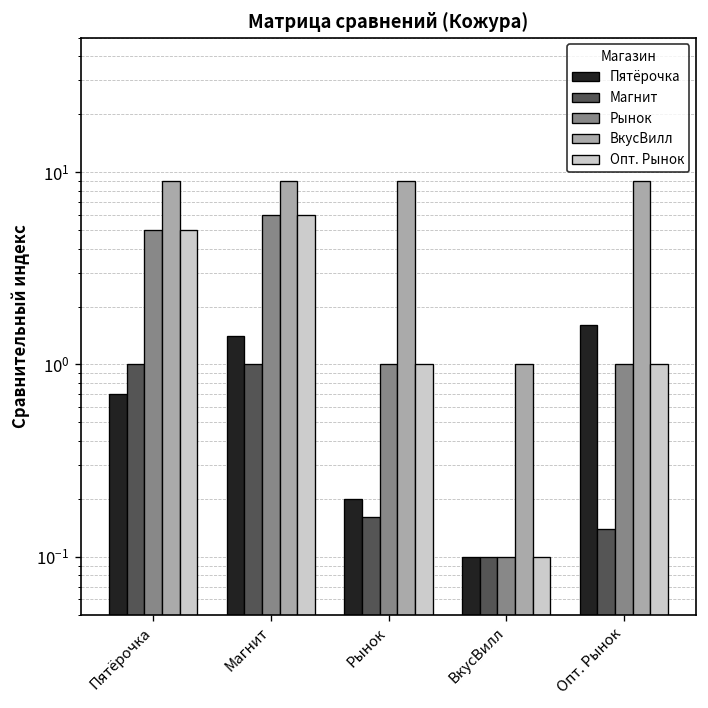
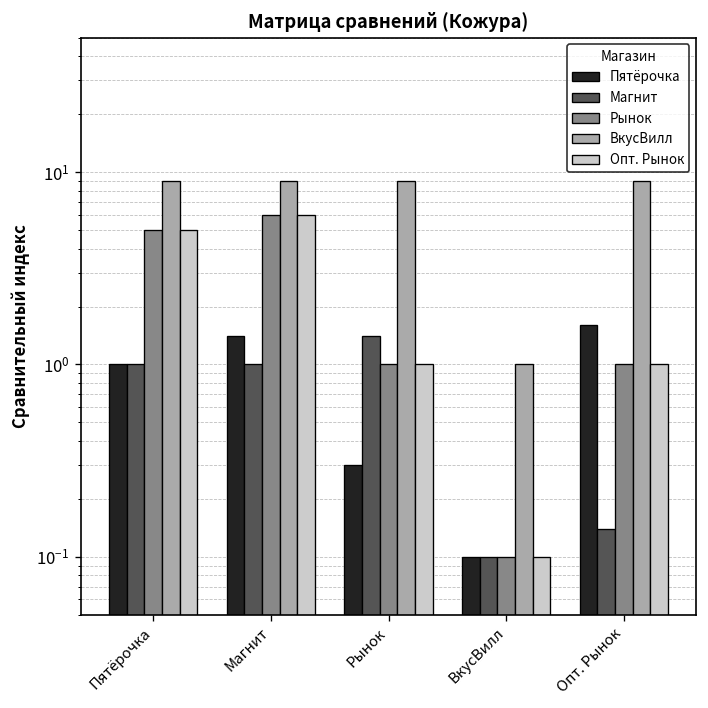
Пятёрочка, Пятёрочка: 0.7 -> 1.0
Пятёрочка, Рынок: 0.2 -> 0.3
Магнит, Рынок: 0.16 -> 1.4
